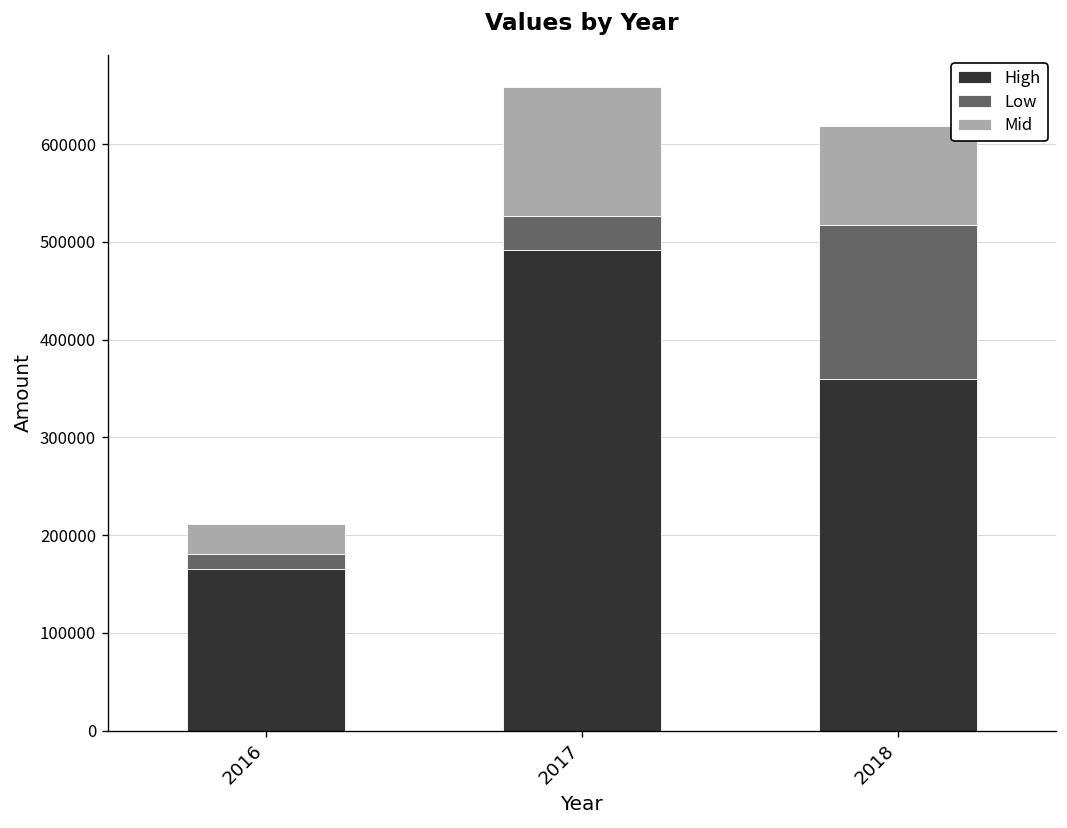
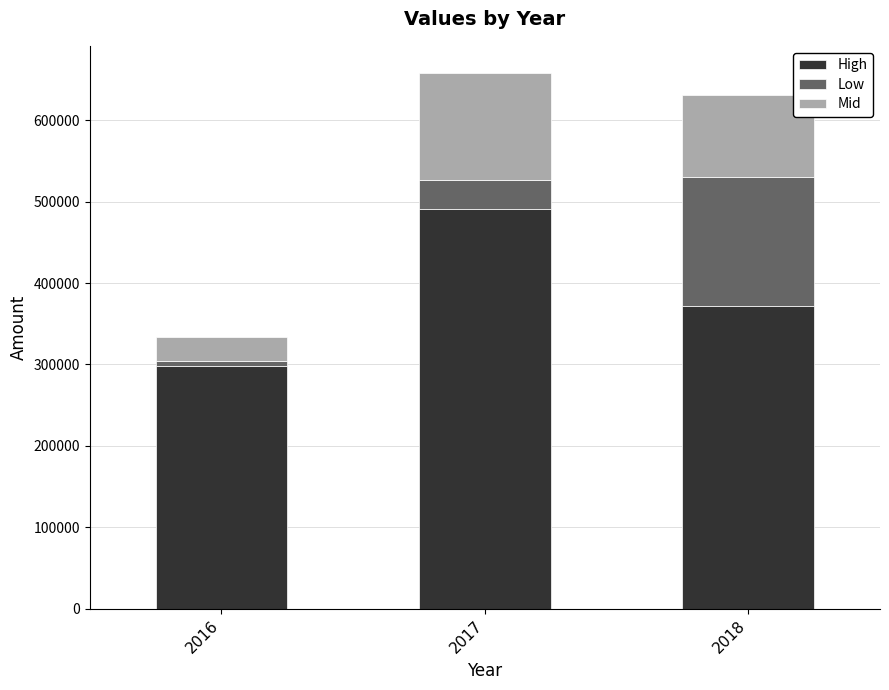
High, 2016: 160000 -> 300000
Low, 2016: 20000 -> 10000
High, 2018: 360000 -> 370000
